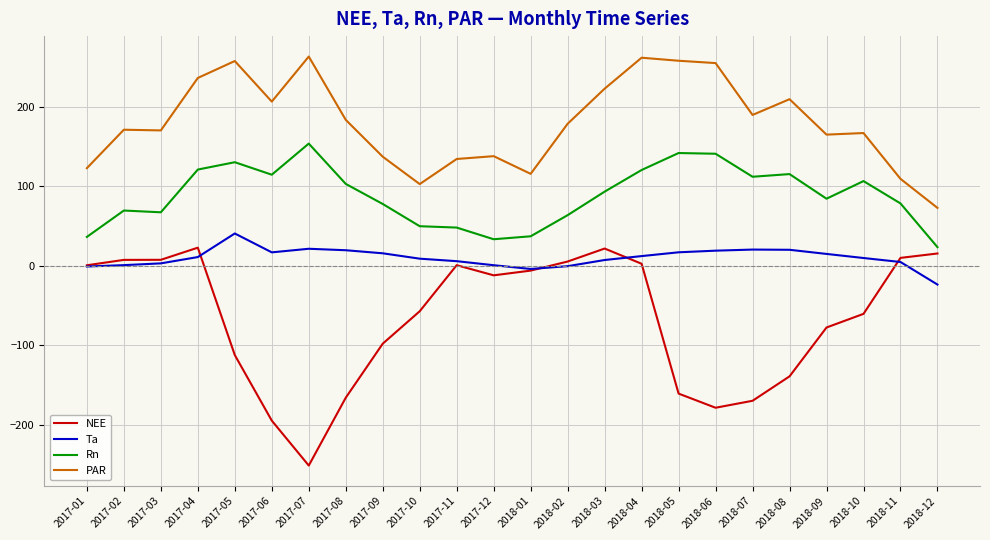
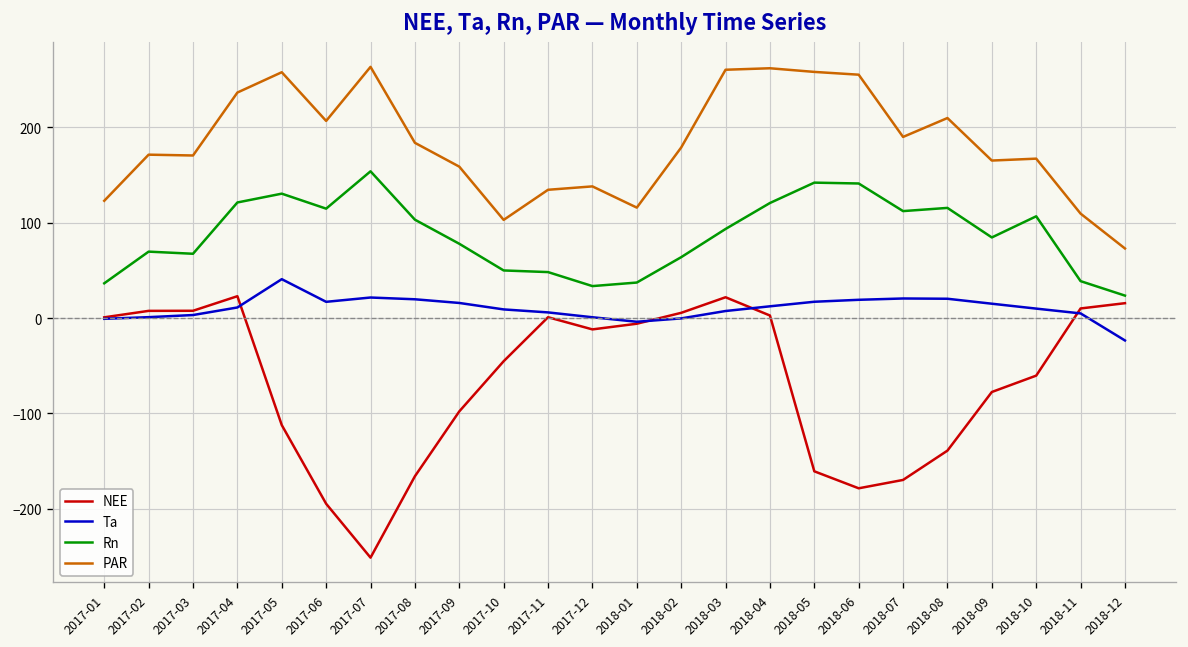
PAR, 2017-09: 140 -> 160
NEE, 2017-10: -60 -> -50
PAR, 2018-03: 220 -> 260
Rn, 2018-11: 80 -> 40
